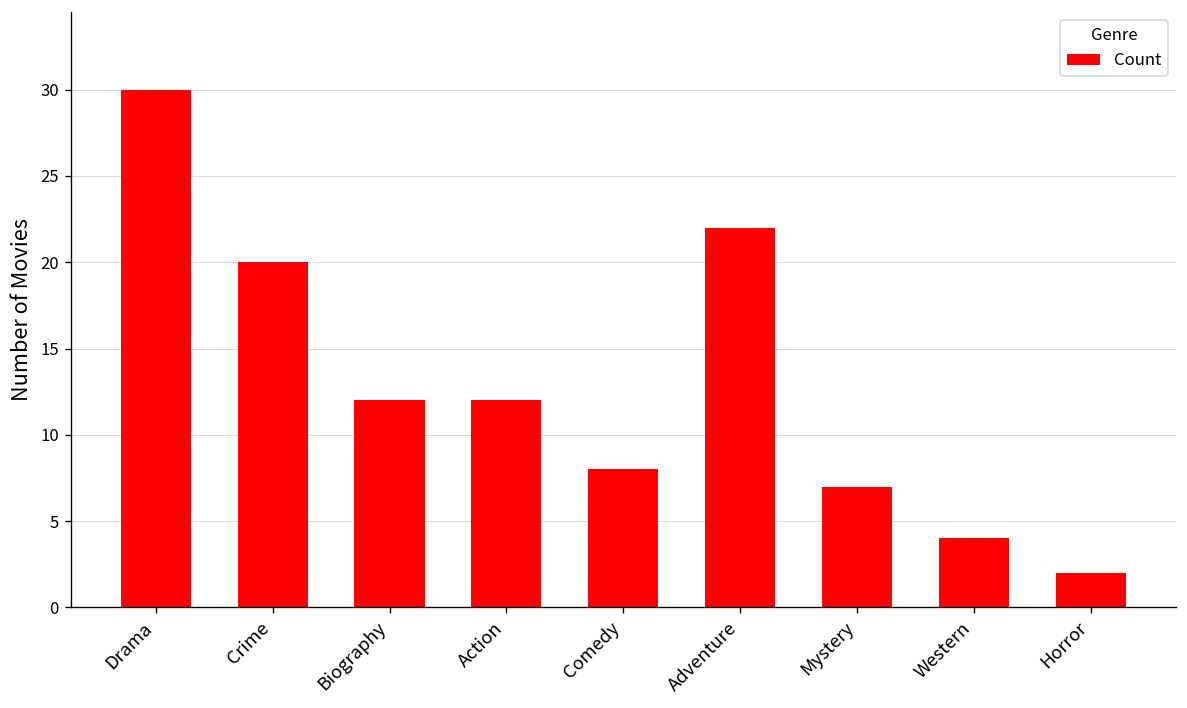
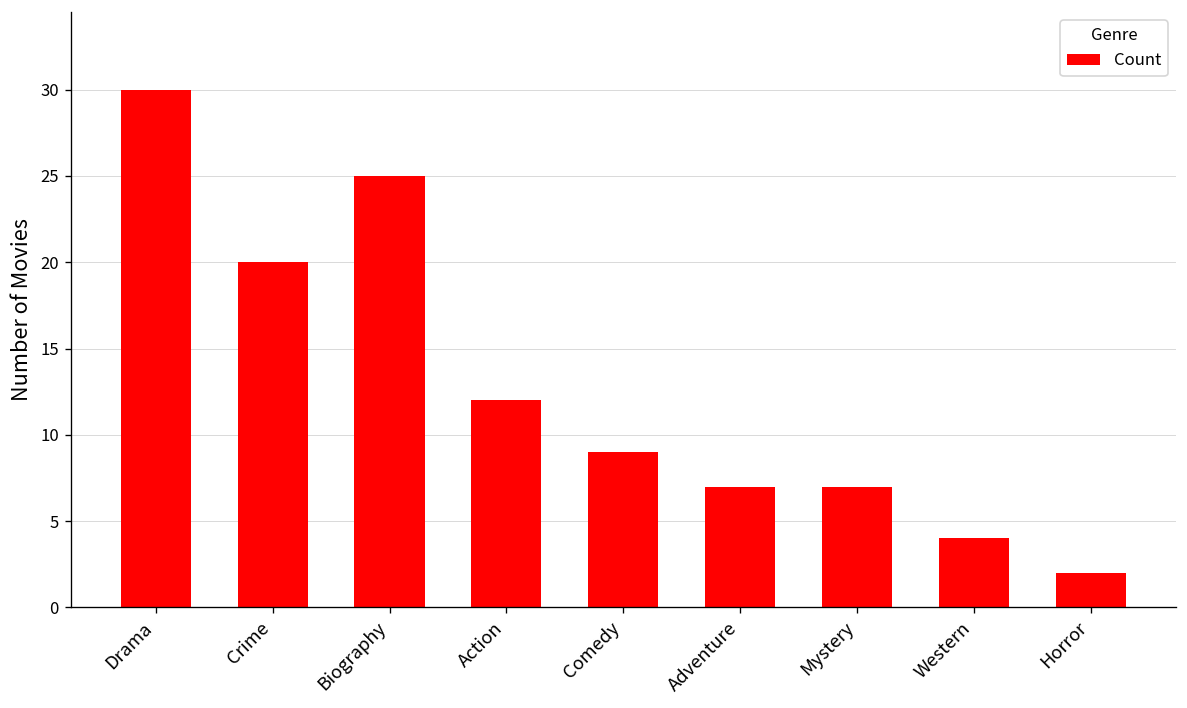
Biography: 12 -> 25
Comedy: 8 -> 9
Adventure: 22 -> 7
